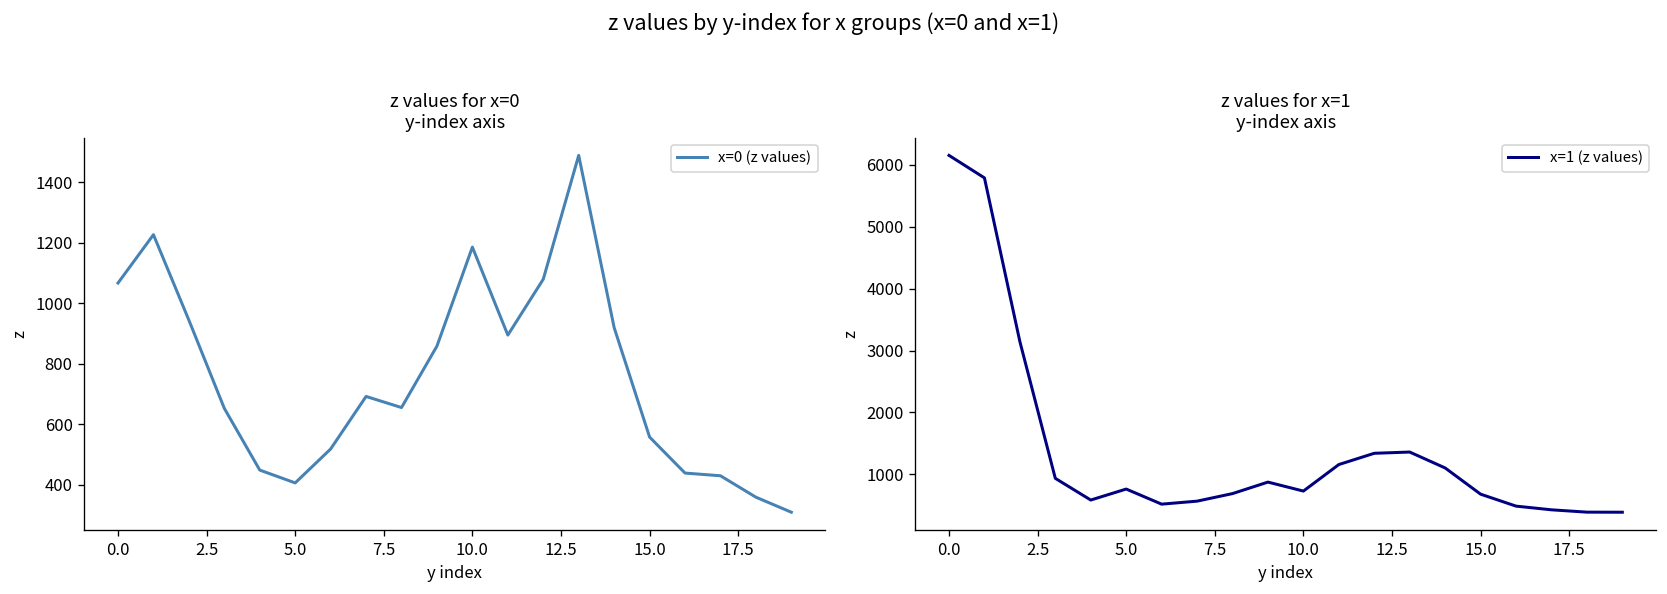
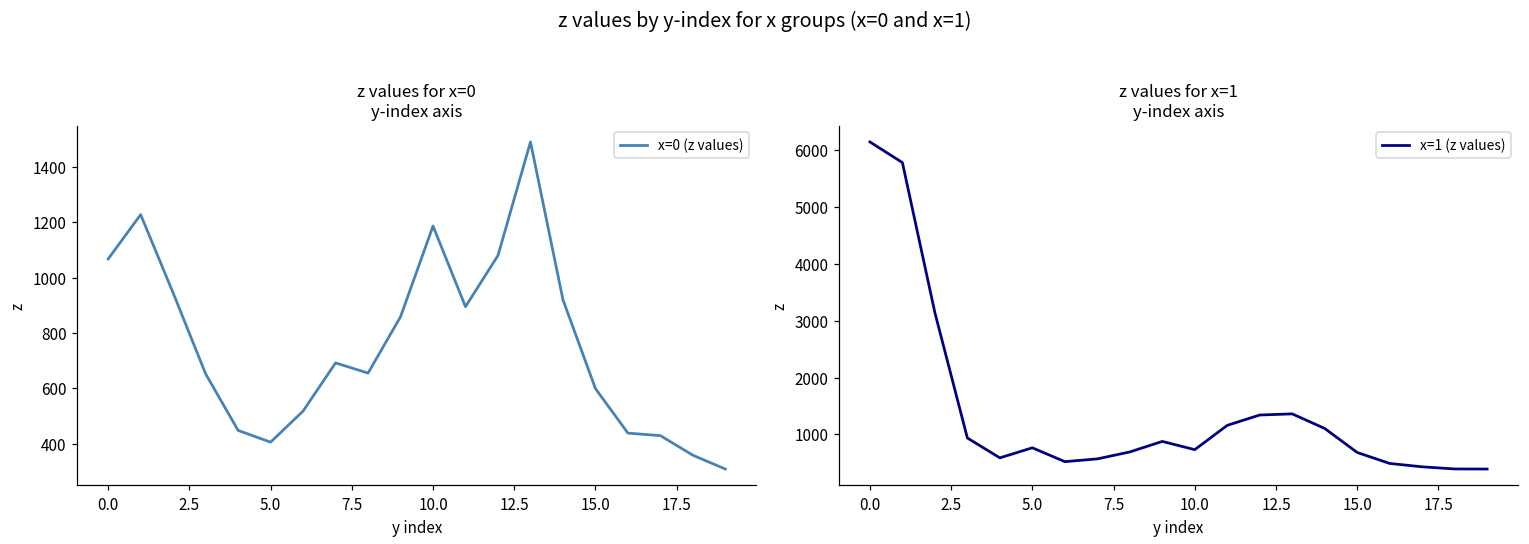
z values for x=0 y-index axis, 15.0: 560 -> 600
